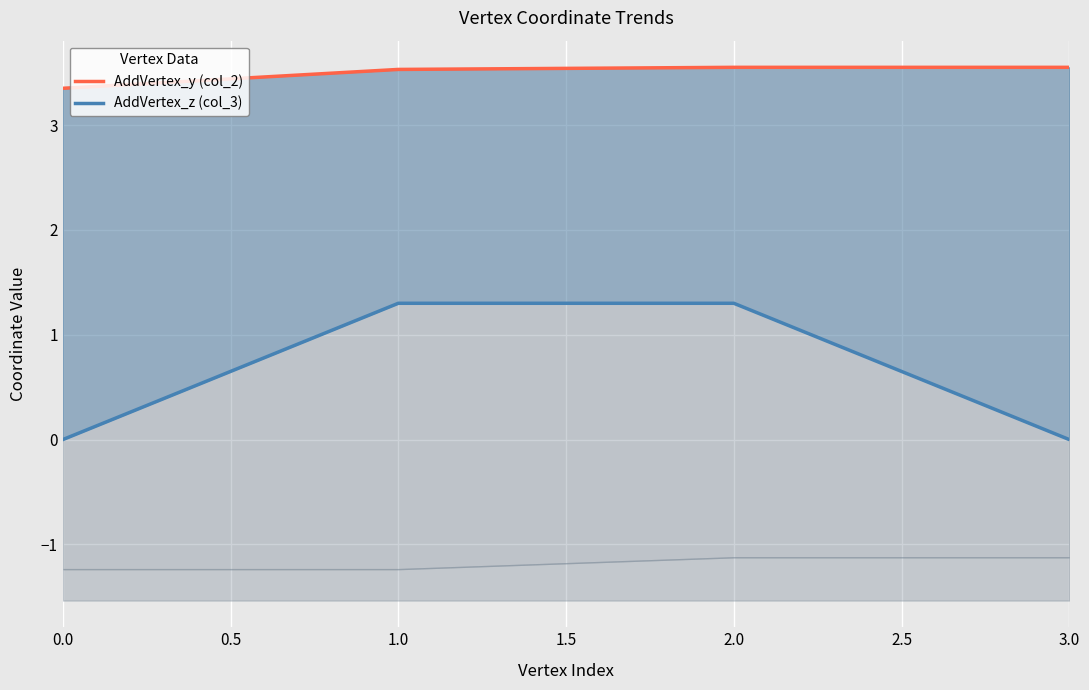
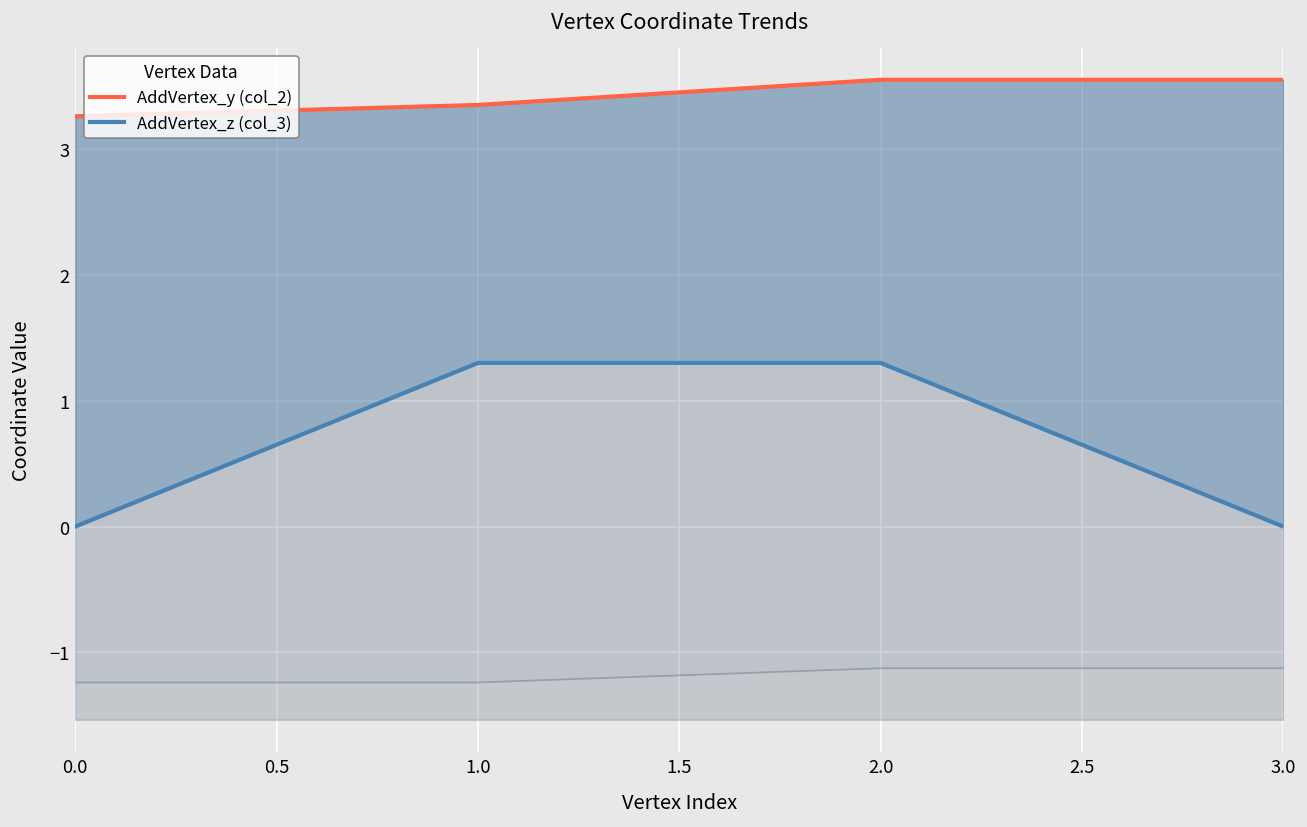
AddVertex_y (col_2), 0.0: 3.35 -> 3.26
AddVertex_y (col_2), 1.0: 3.53 -> 3.35
